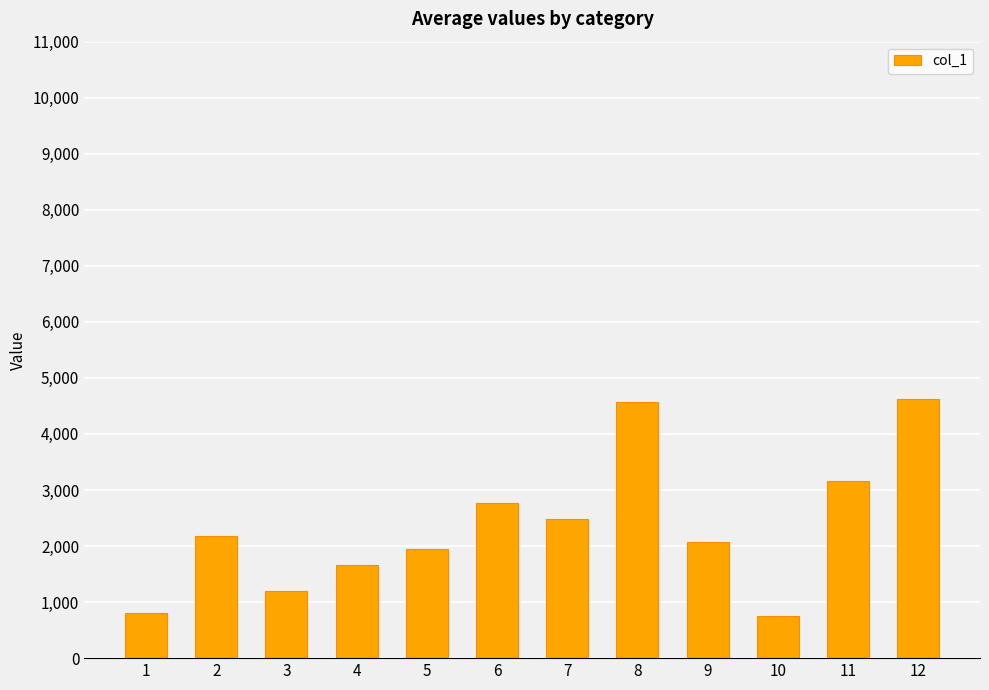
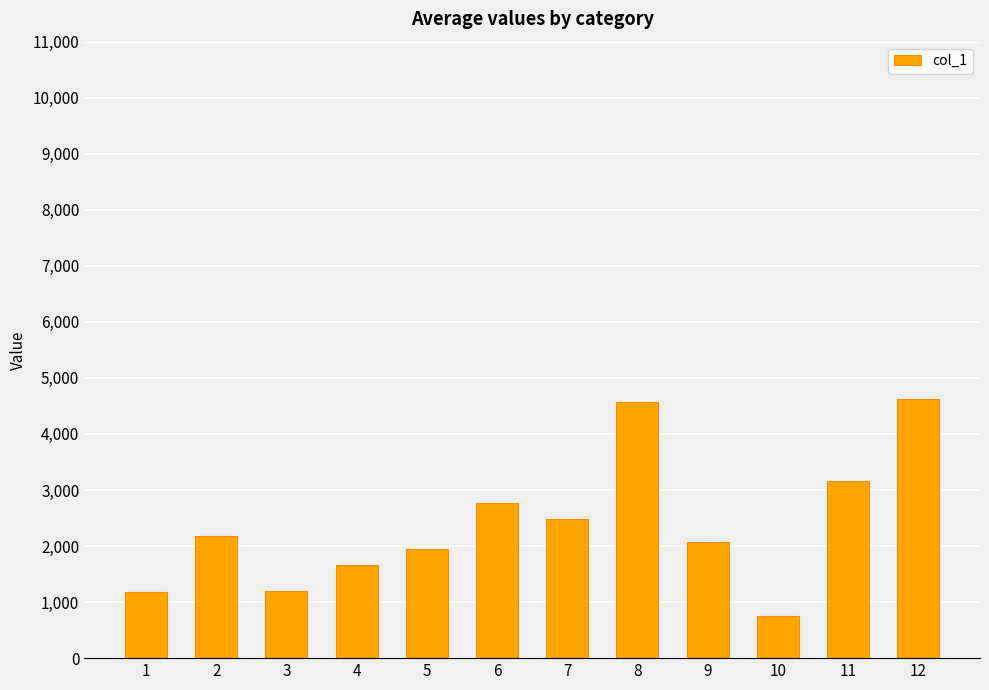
1: 800 -> 1,200
